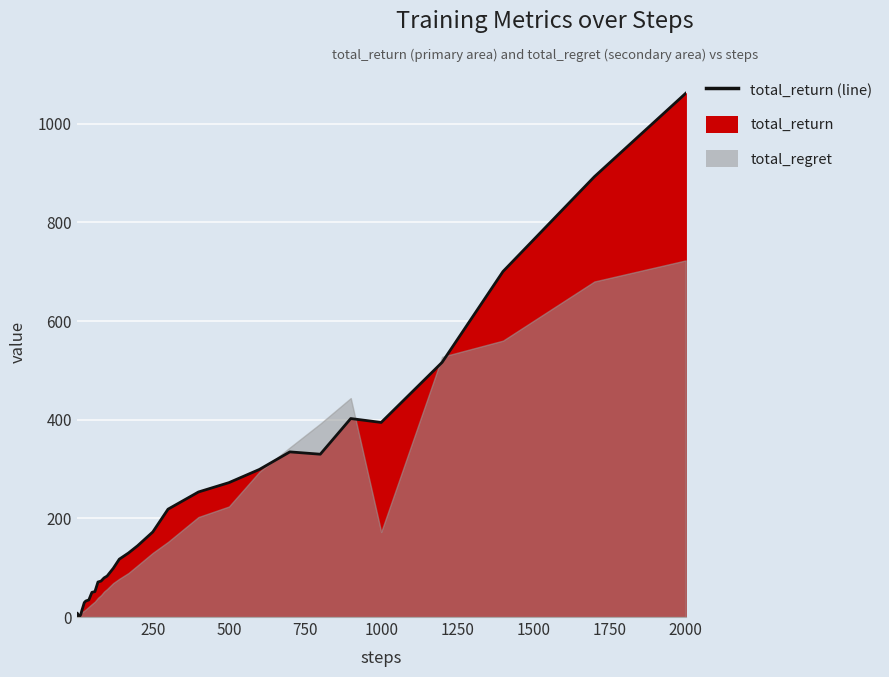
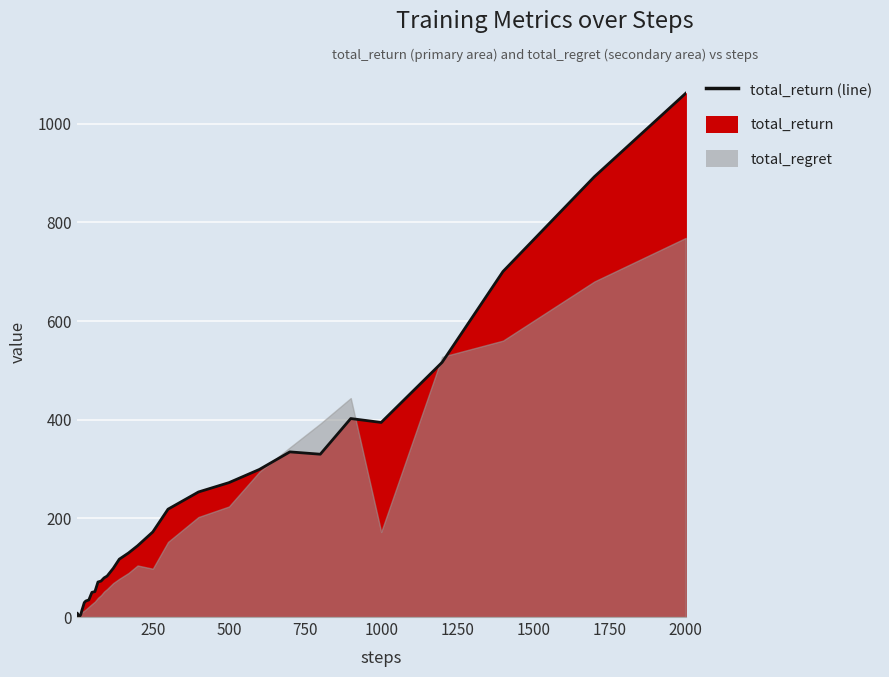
total_regret, 250: 130 -> 100
total_regret, 2000: 720 -> 770
